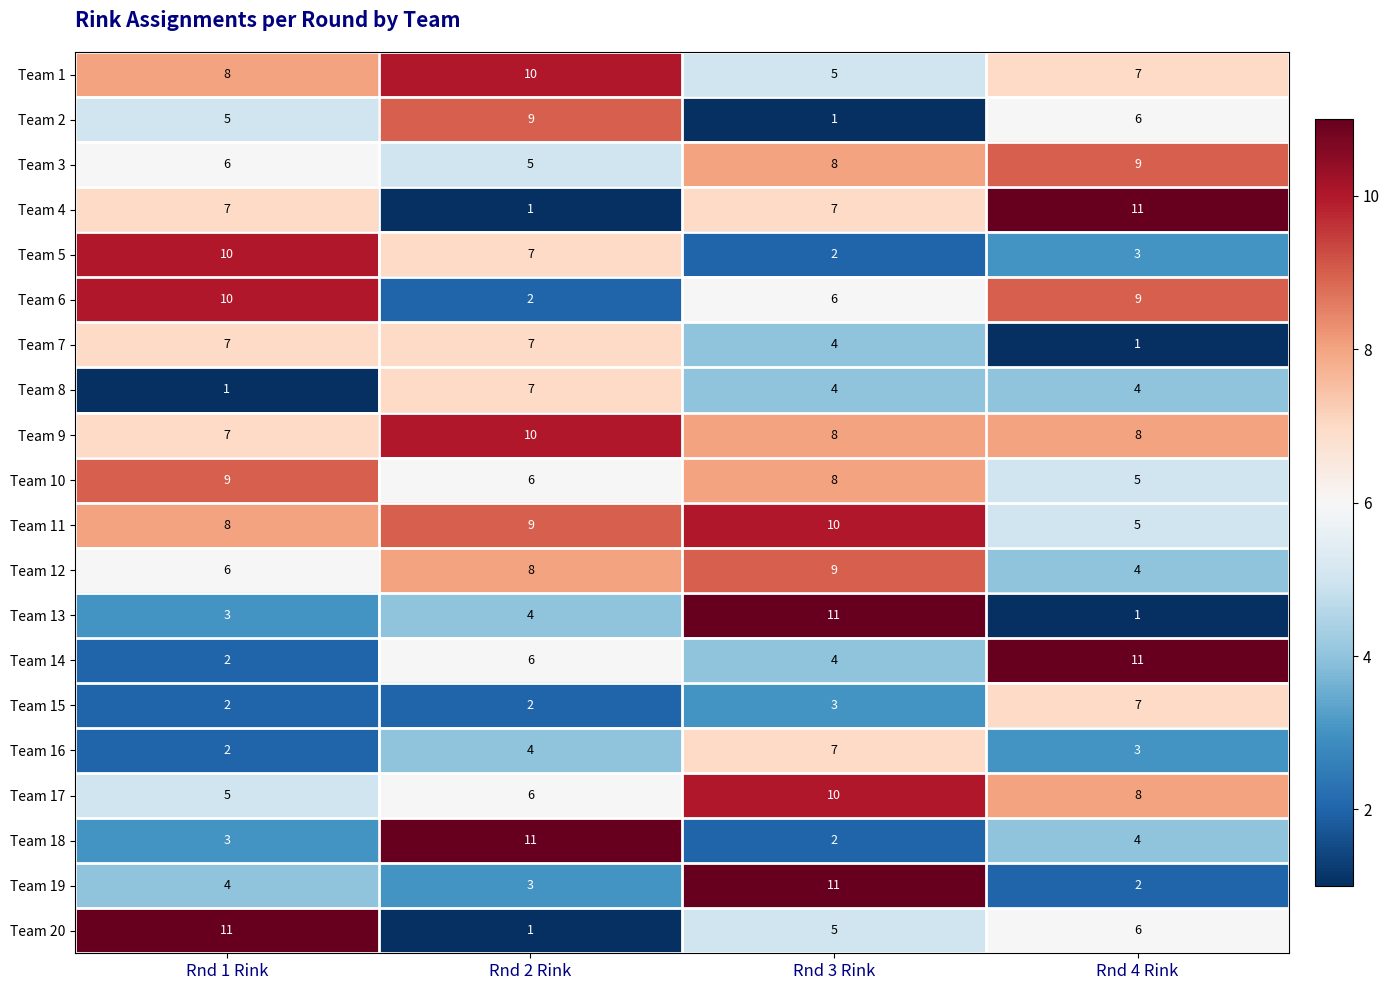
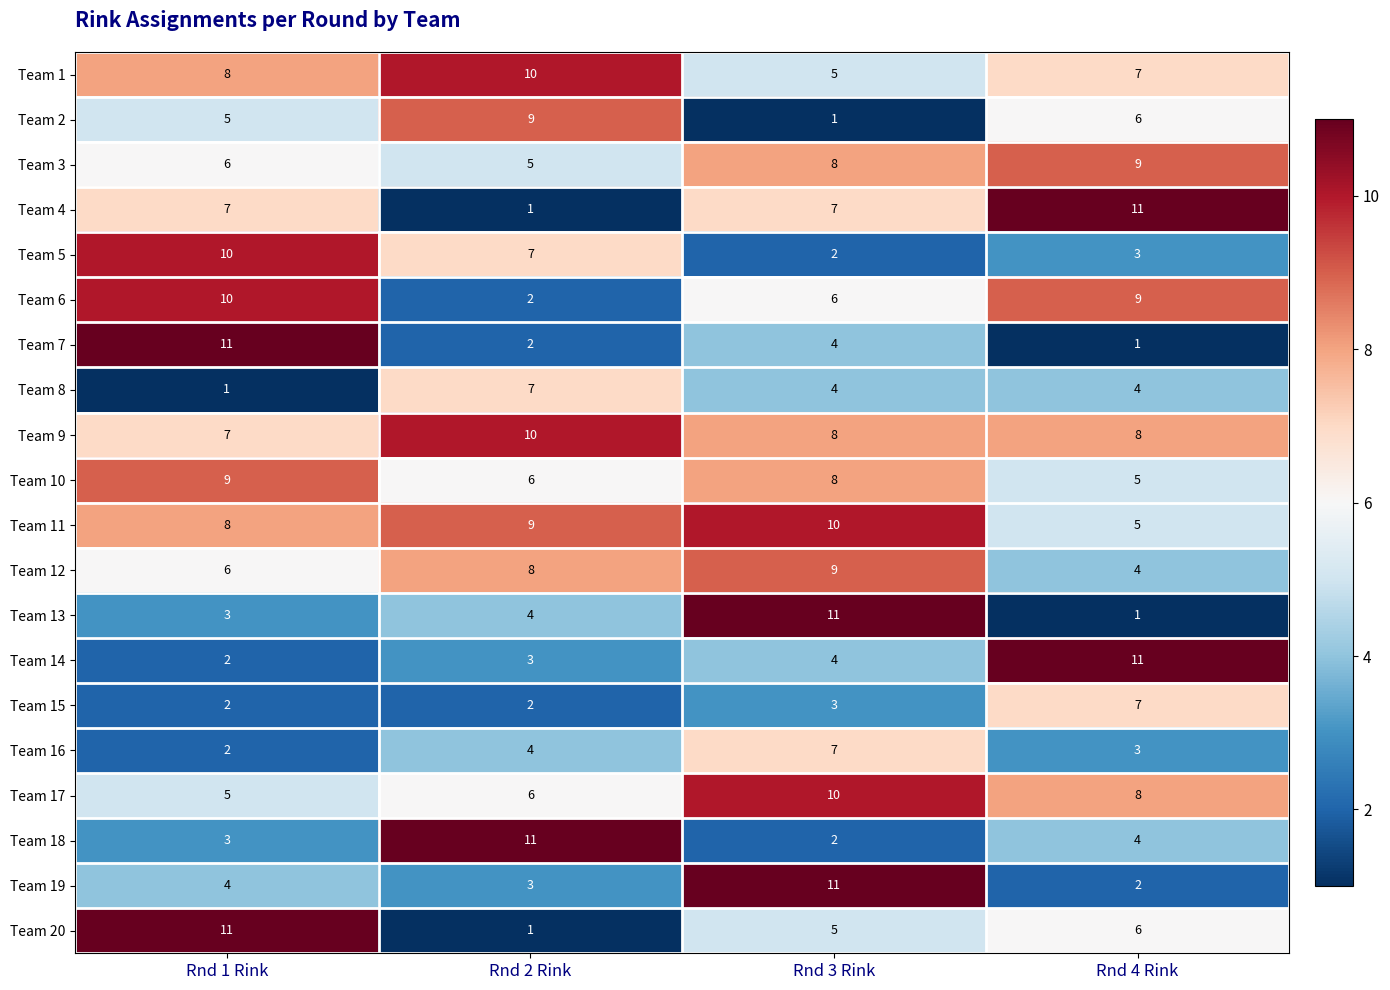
Team 7, Rnd 1 Rink: 7 -> 11
Team 7, Rnd 2 Rink: 7 -> 2
Team 14, Rnd 2 Rink: 6 -> 3
